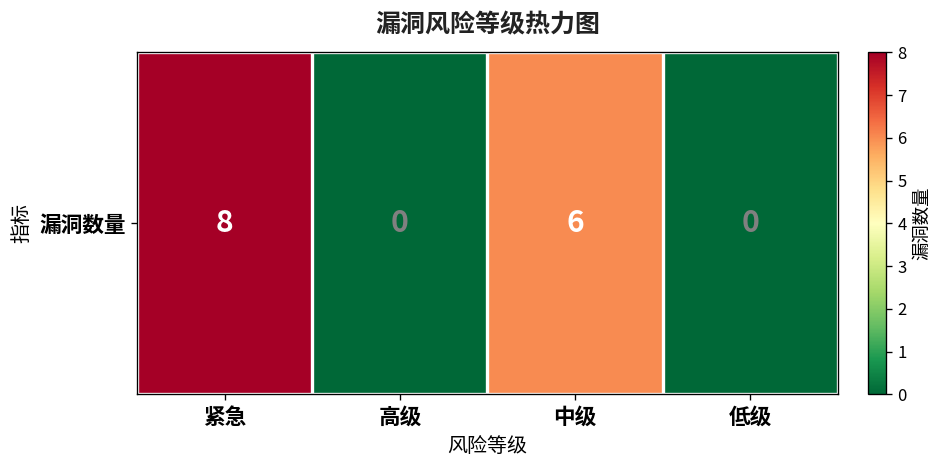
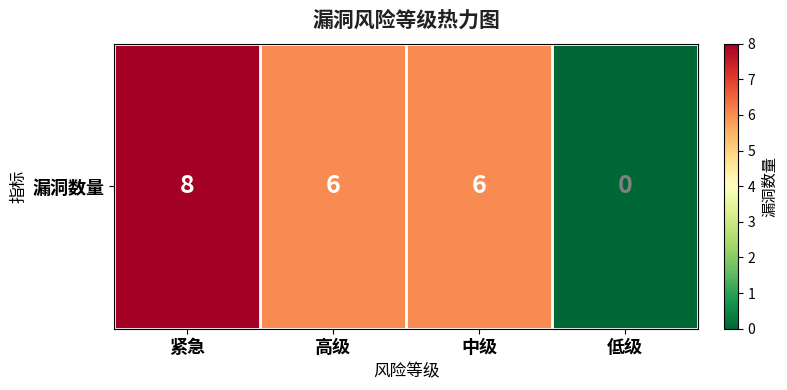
漏洞数量, 高级: 0 -> 6
